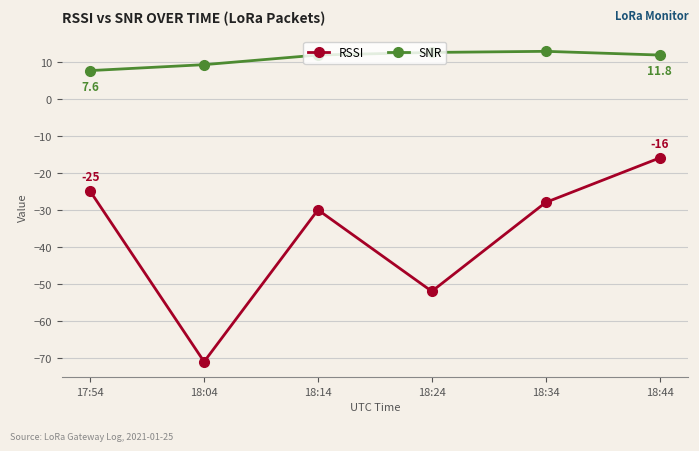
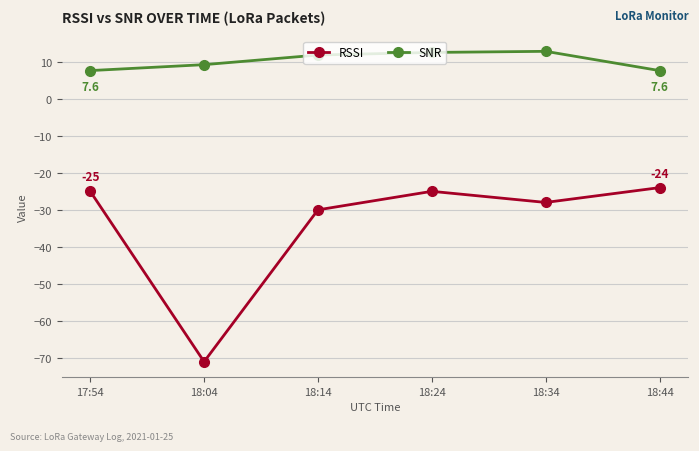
RSSI, 18:24: -52 -> -25
RSSI, 18:44: -16 -> -24
SNR, 18:44: 11.8 -> 7.6
